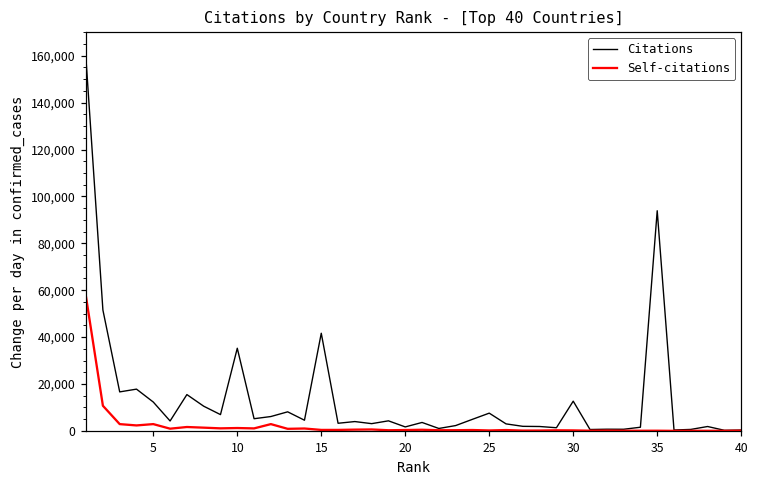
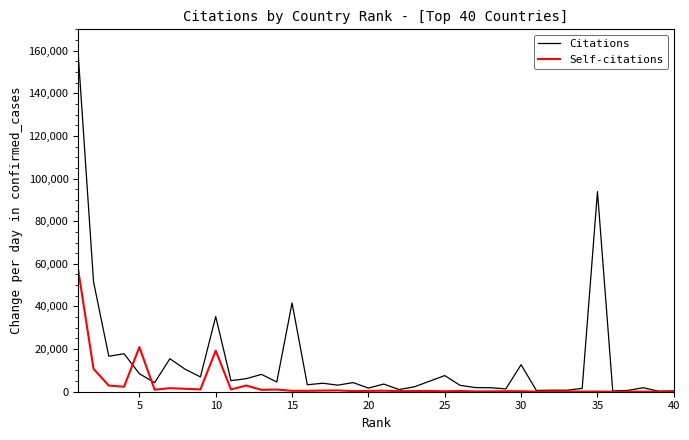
Citations, 5: 12,000 -> 8,000
Self-citations, 5: 3,000 -> 21,000
Self-citations, 10: 1,000 -> 19,000
